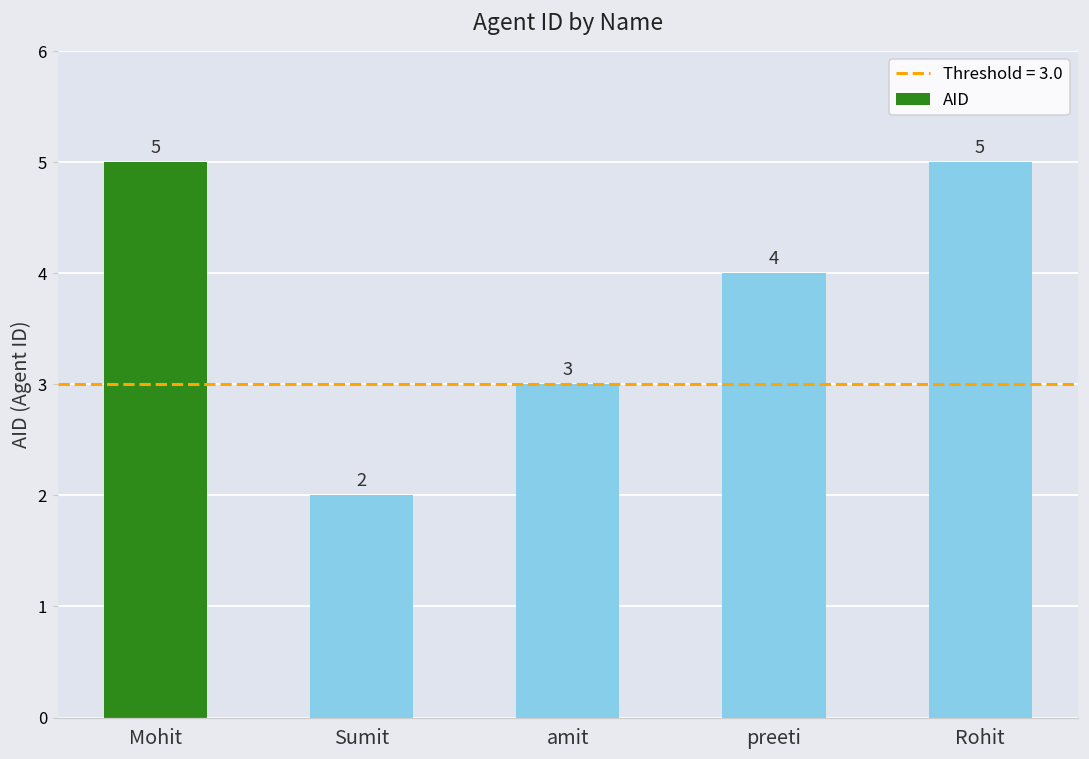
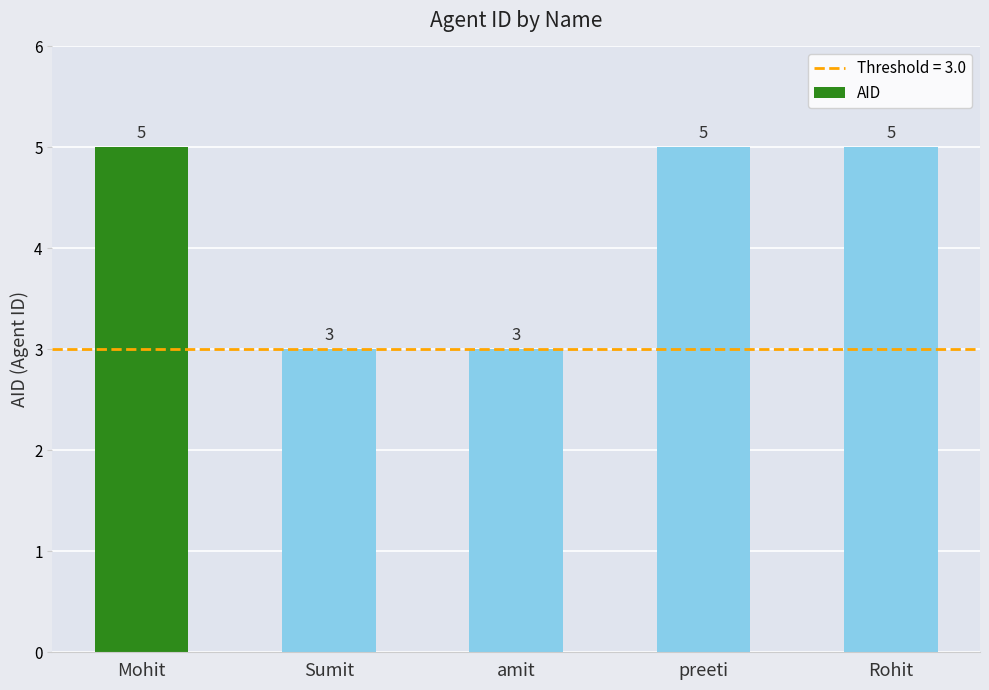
Sumit: 2 -> 3
preeti: 4 -> 5
